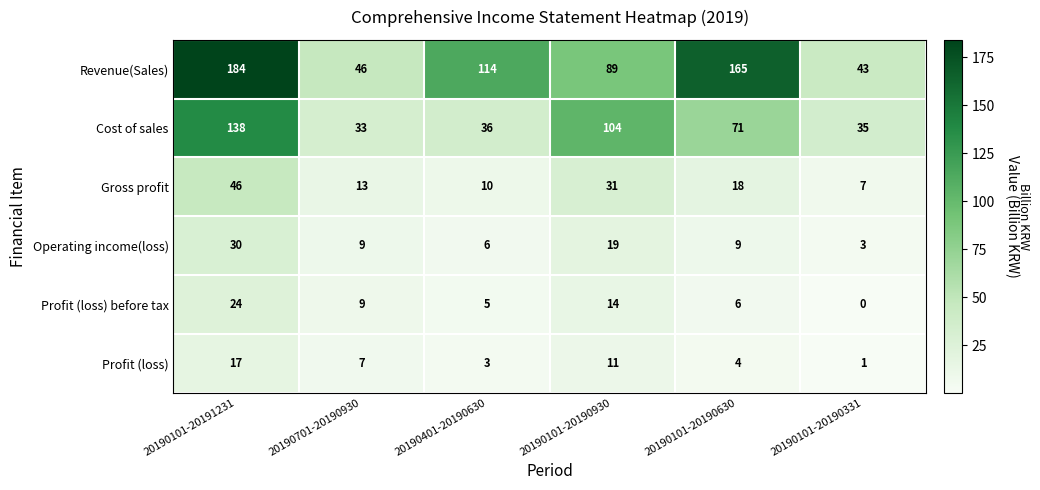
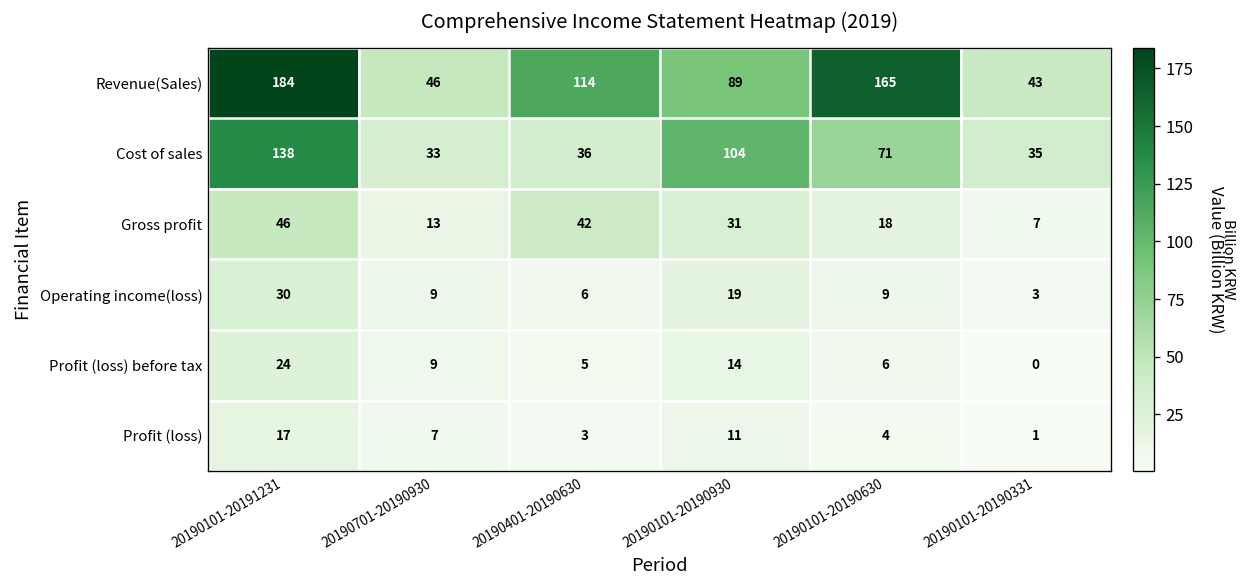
Gross profit, 20190401-20190630: 10 -> 42
